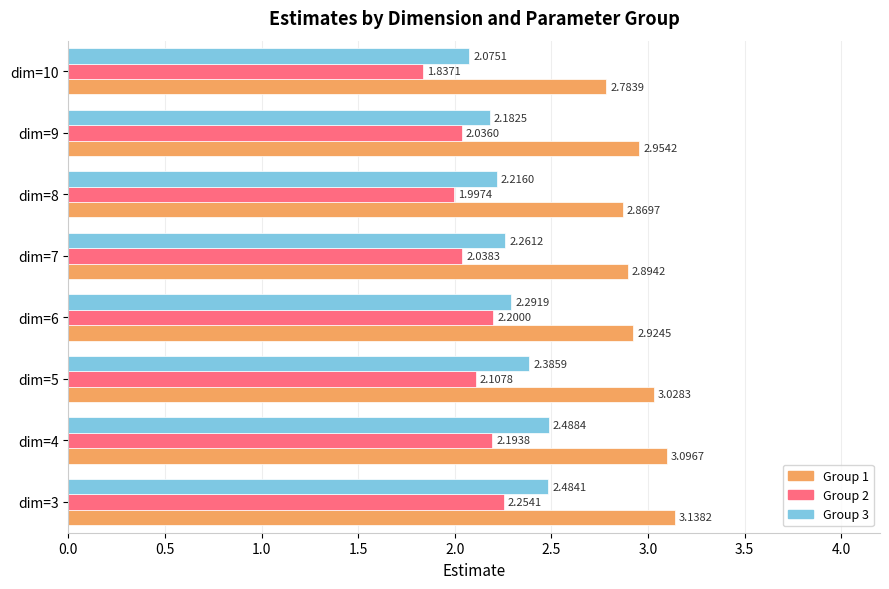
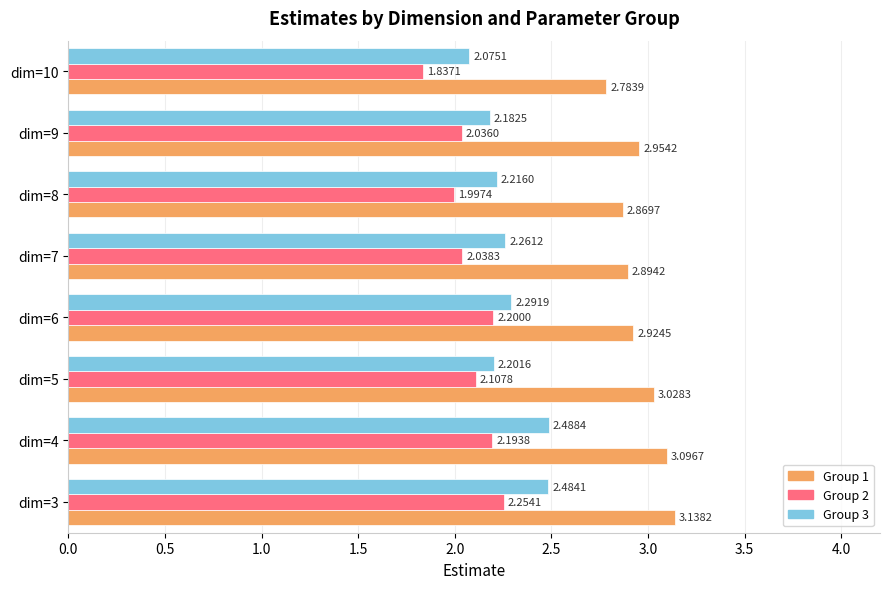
Group 3, dim=5: 2.3859 -> 2.2016
